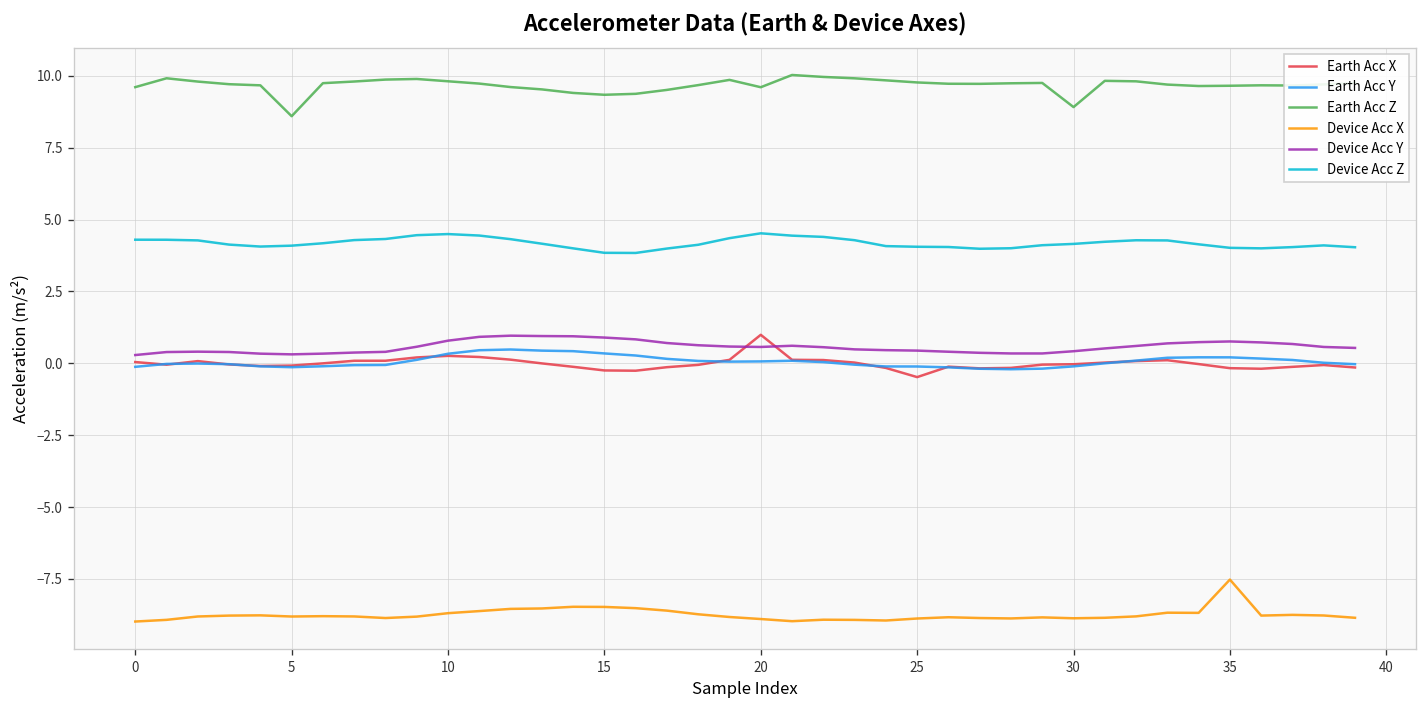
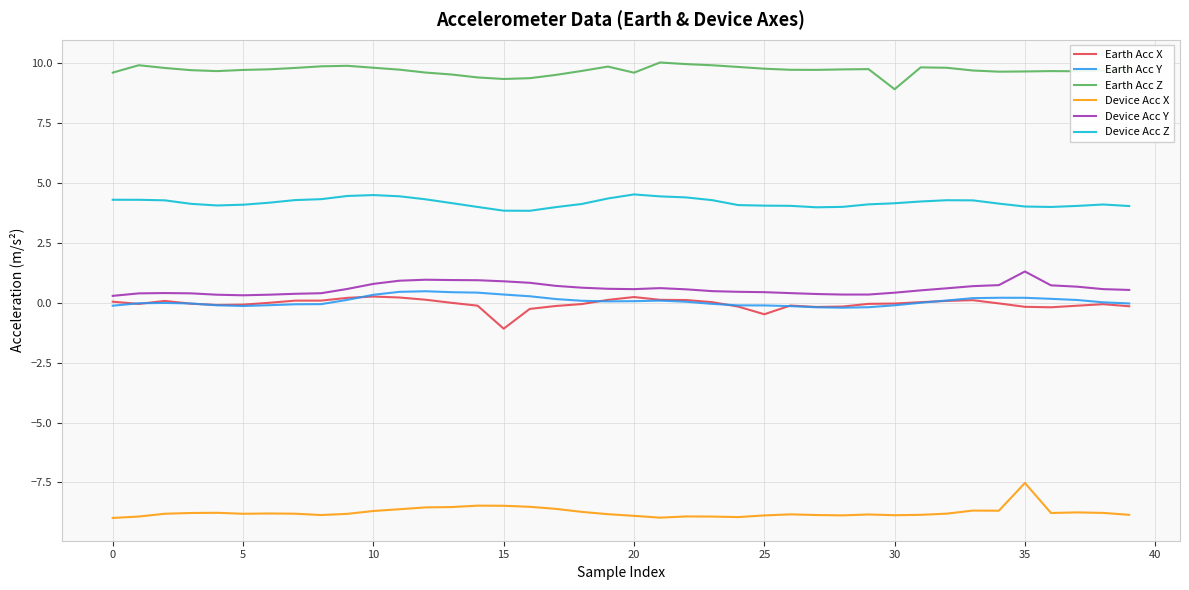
Earth Acc Z, 5: 8.6 -> 9.7
Earth Acc X, 15: -0.2 -> -1.1
Earth Acc X, 20: 1.0 -> 0.2
Device Acc Y, 35: 0.8 -> 1.3
